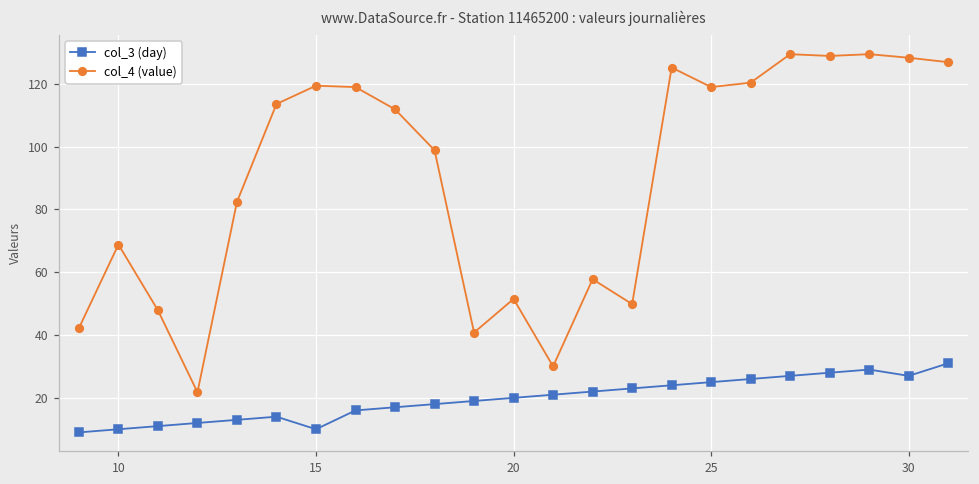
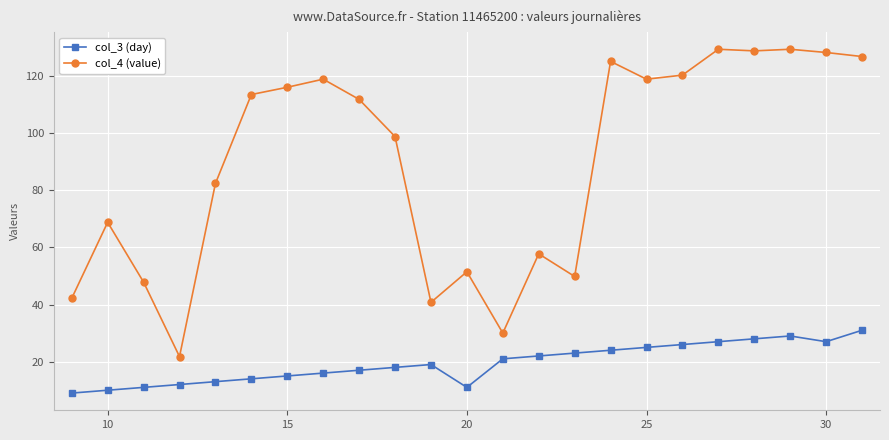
col_3 (day), 15: 10 -> 15
col_4 (value), 15: 119 -> 116
col_3 (day), 20: 20 -> 11
